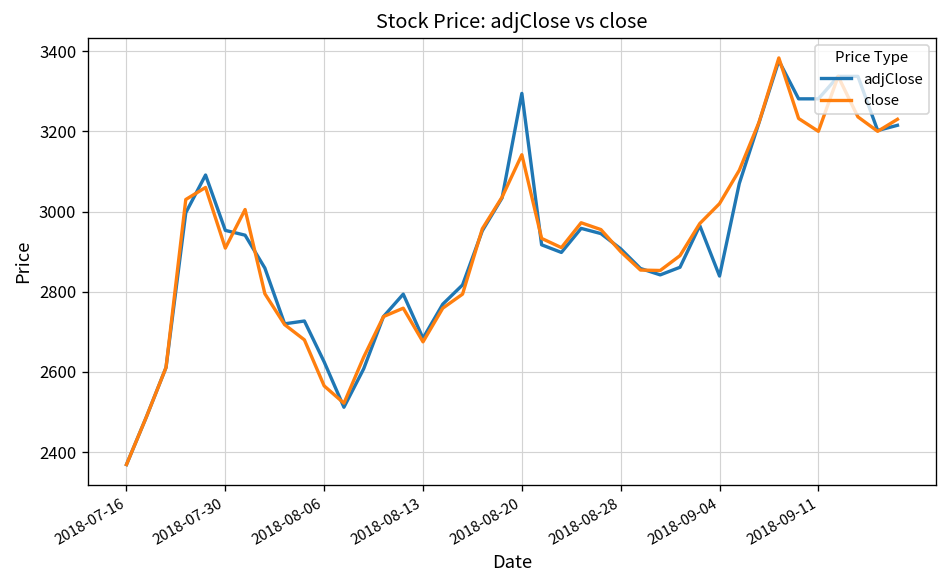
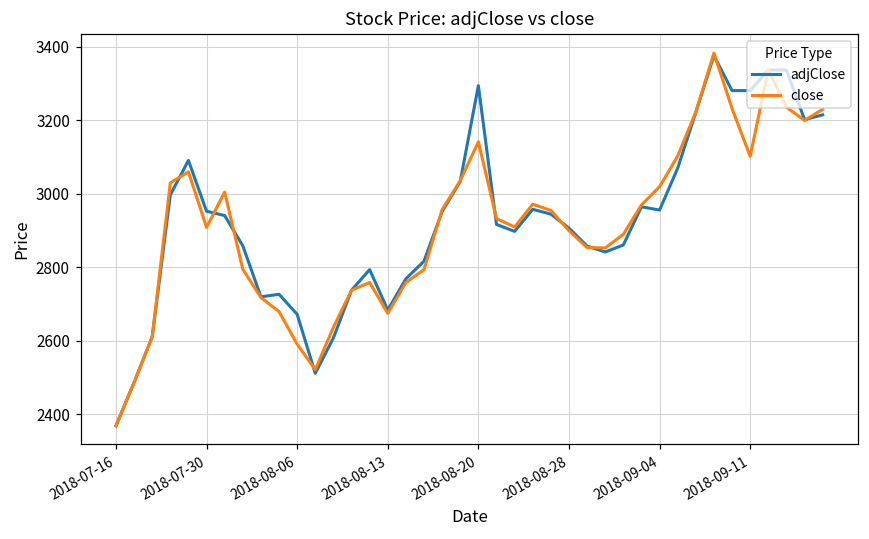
adjClose, 2018-08-06: 2630 -> 2670
close, 2018-08-06: 2570 -> 2590
adjClose, 2018-09-04: 2840 -> 2960
close, 2018-09-11: 3200 -> 3100
